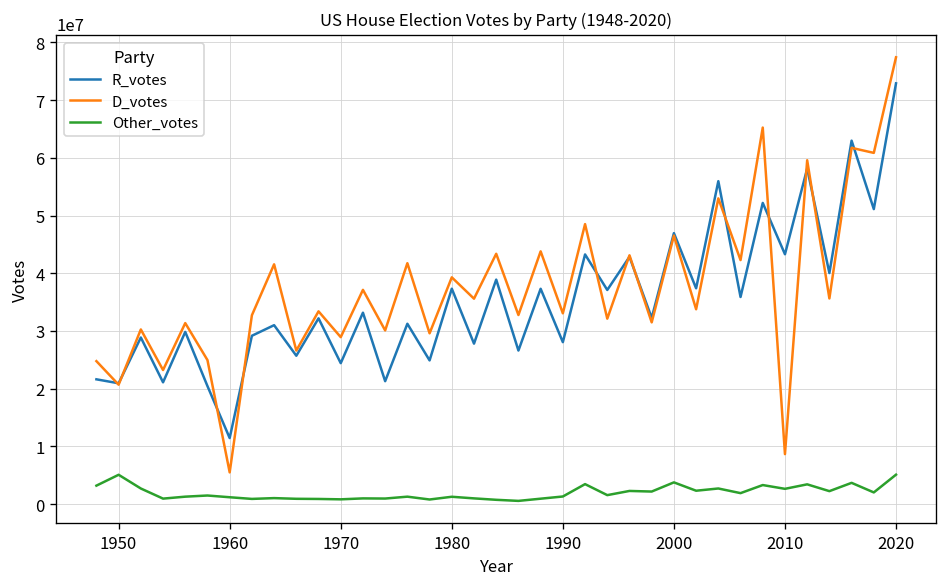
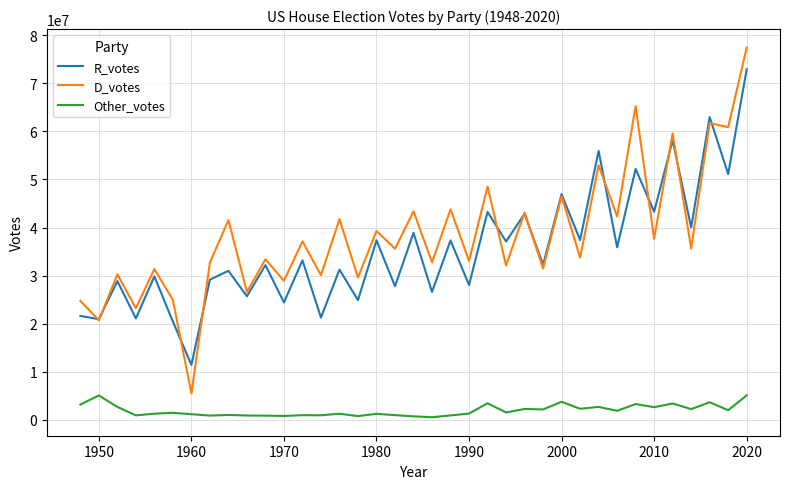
D_votes, 2010: 9000000 -> 38000000
